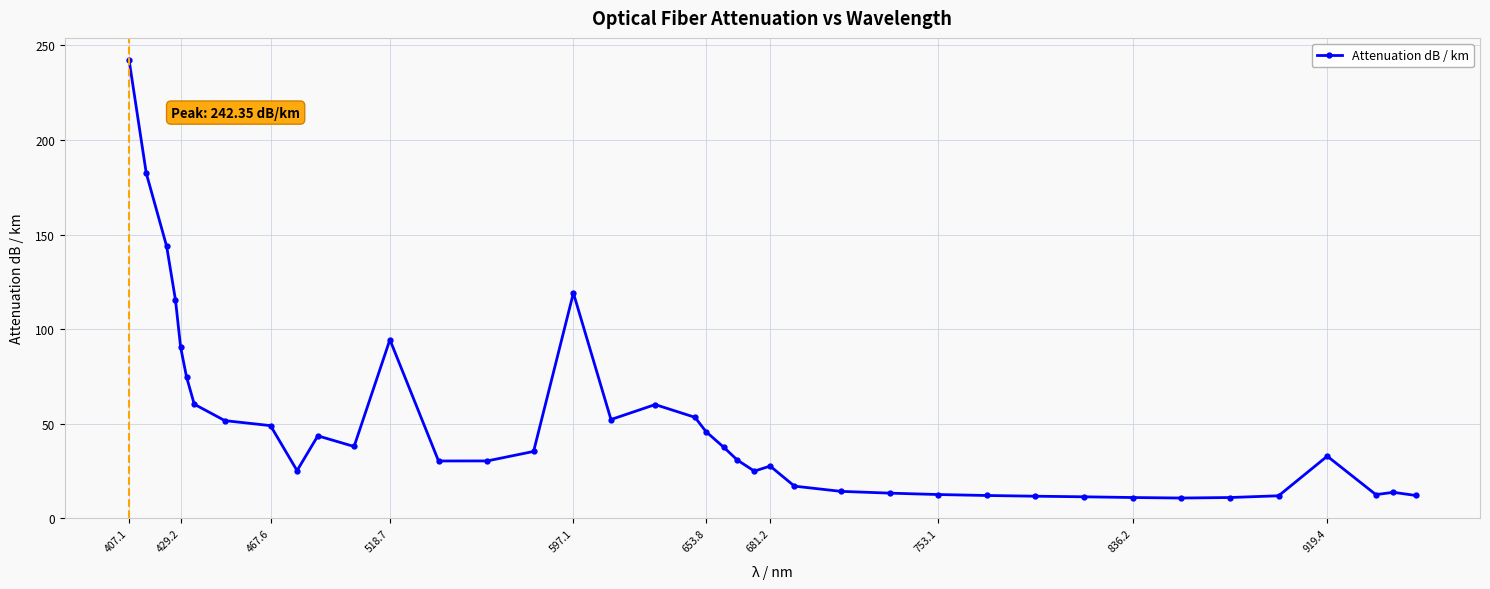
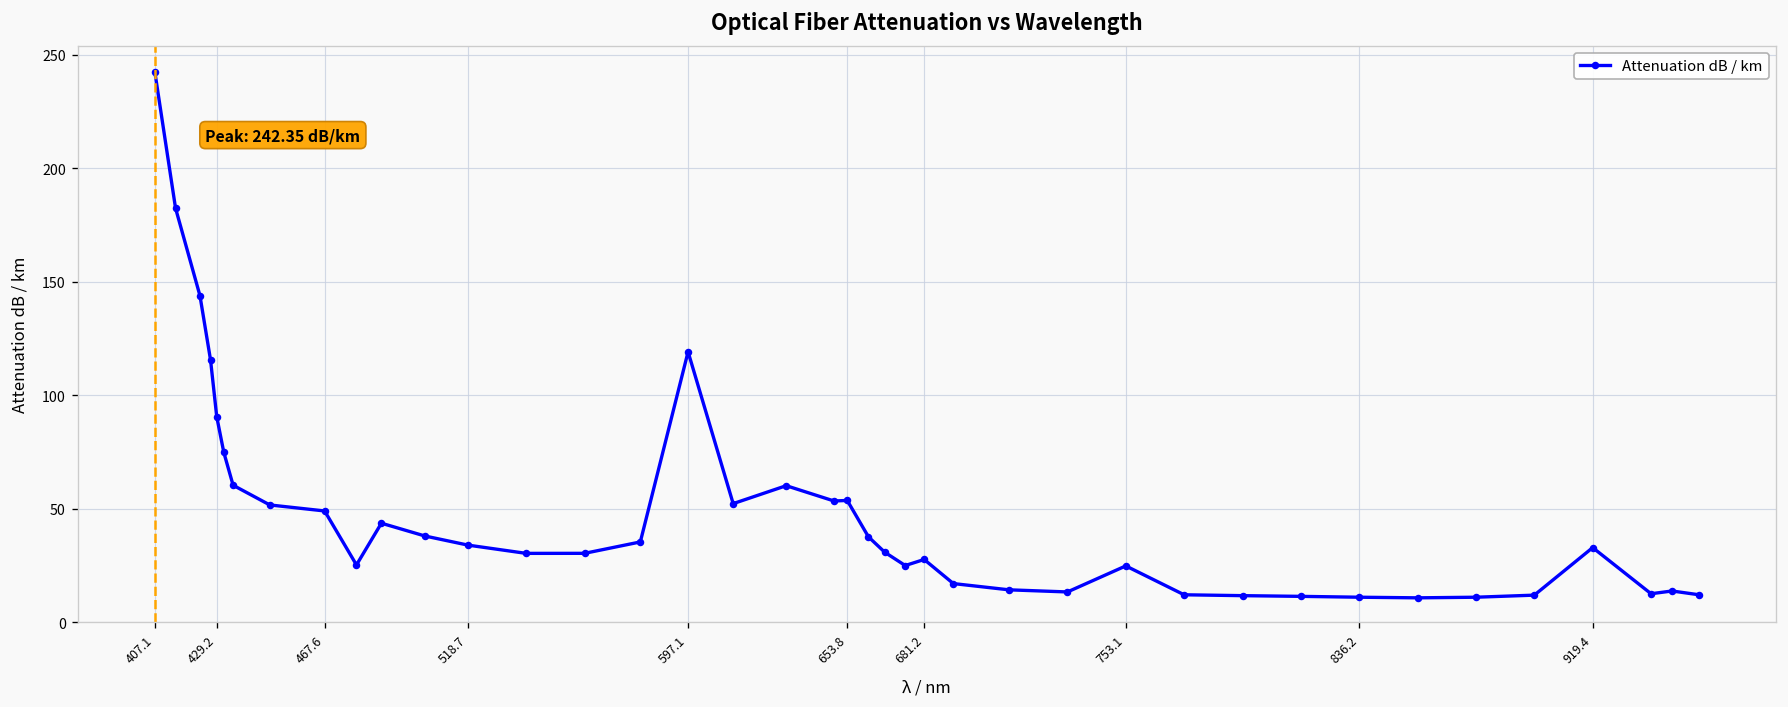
518.7: 94 -> 34
653.8: 46 -> 54
753.1: 13 -> 25
